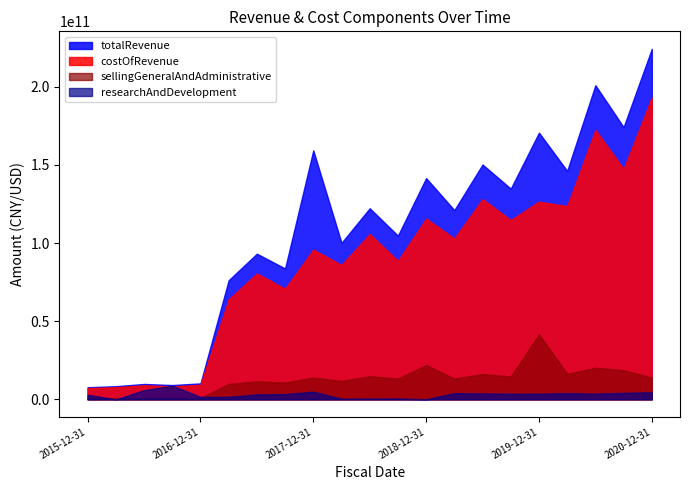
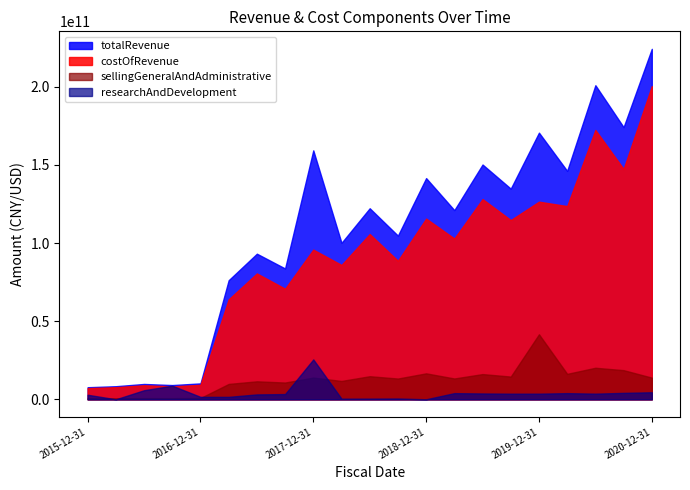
researchAndDevelopment, 2017-12-31: 5000000000 -> 26000000000
sellingGeneralAndAdministrative, 2018-12-31: 22000000000 -> 17000000000
costOfRevenue, 2020-12-31: 193000000000 -> 200000000000
